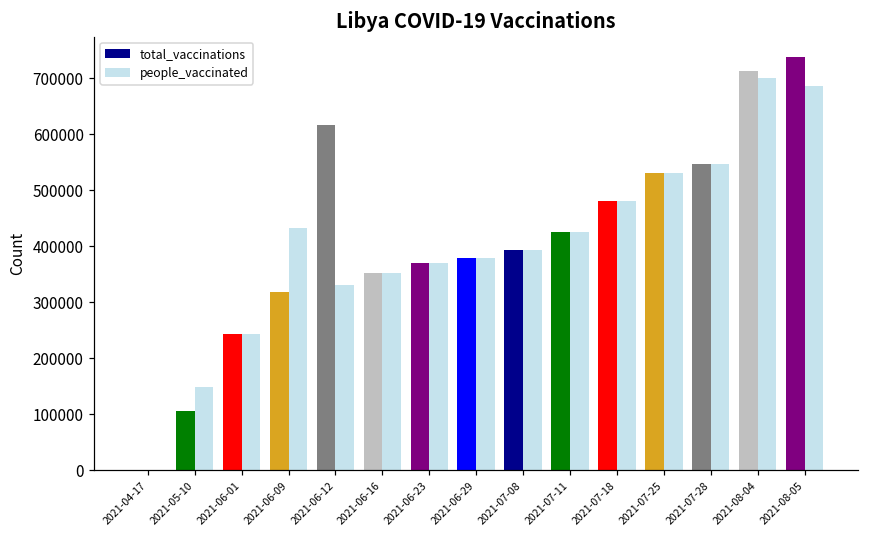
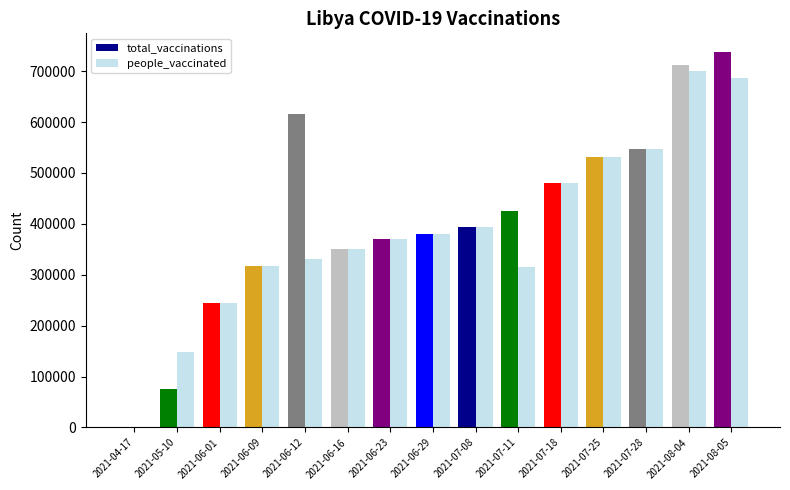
total_vaccinations, 2021-05-10: 110000 -> 80000
people_vaccinated, 2021-06-09: 430000 -> 320000
people_vaccinated, 2021-07-11: 430000 -> 320000
